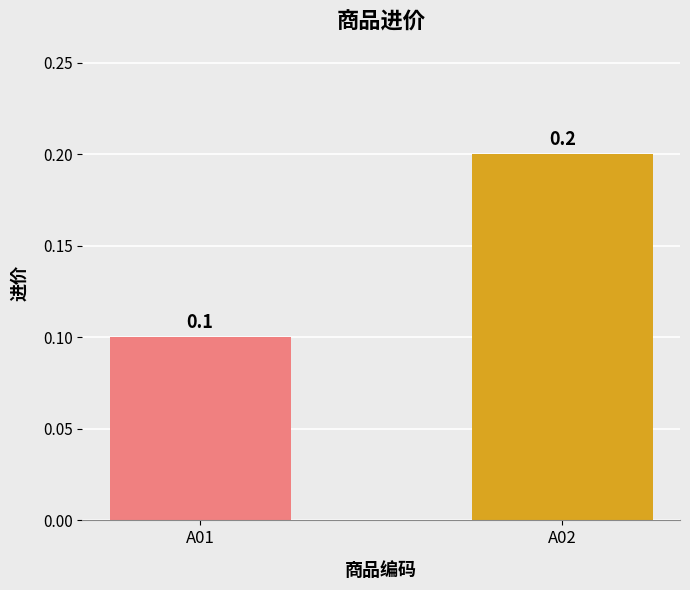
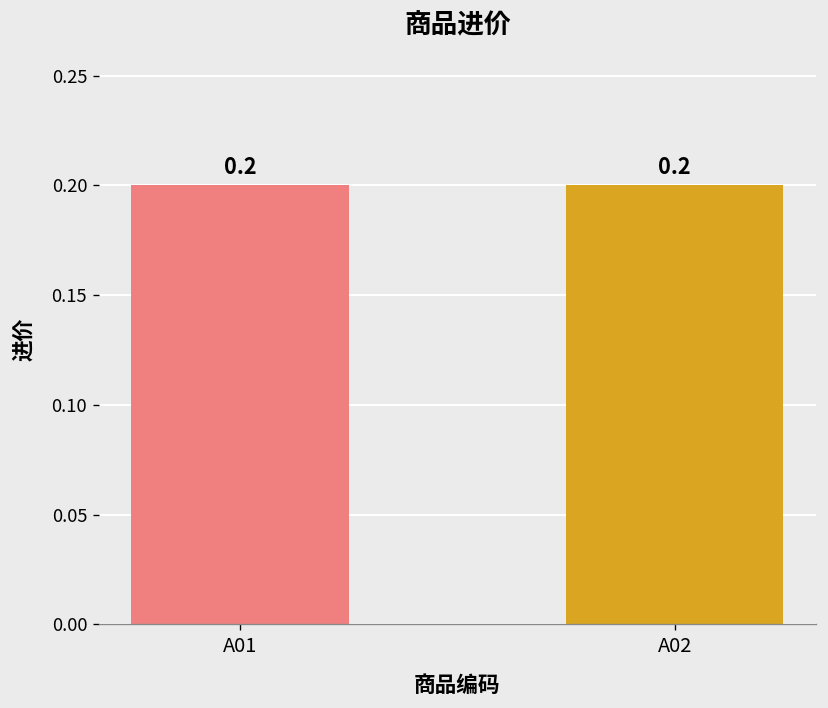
A01: 0.1 -> 0.2
